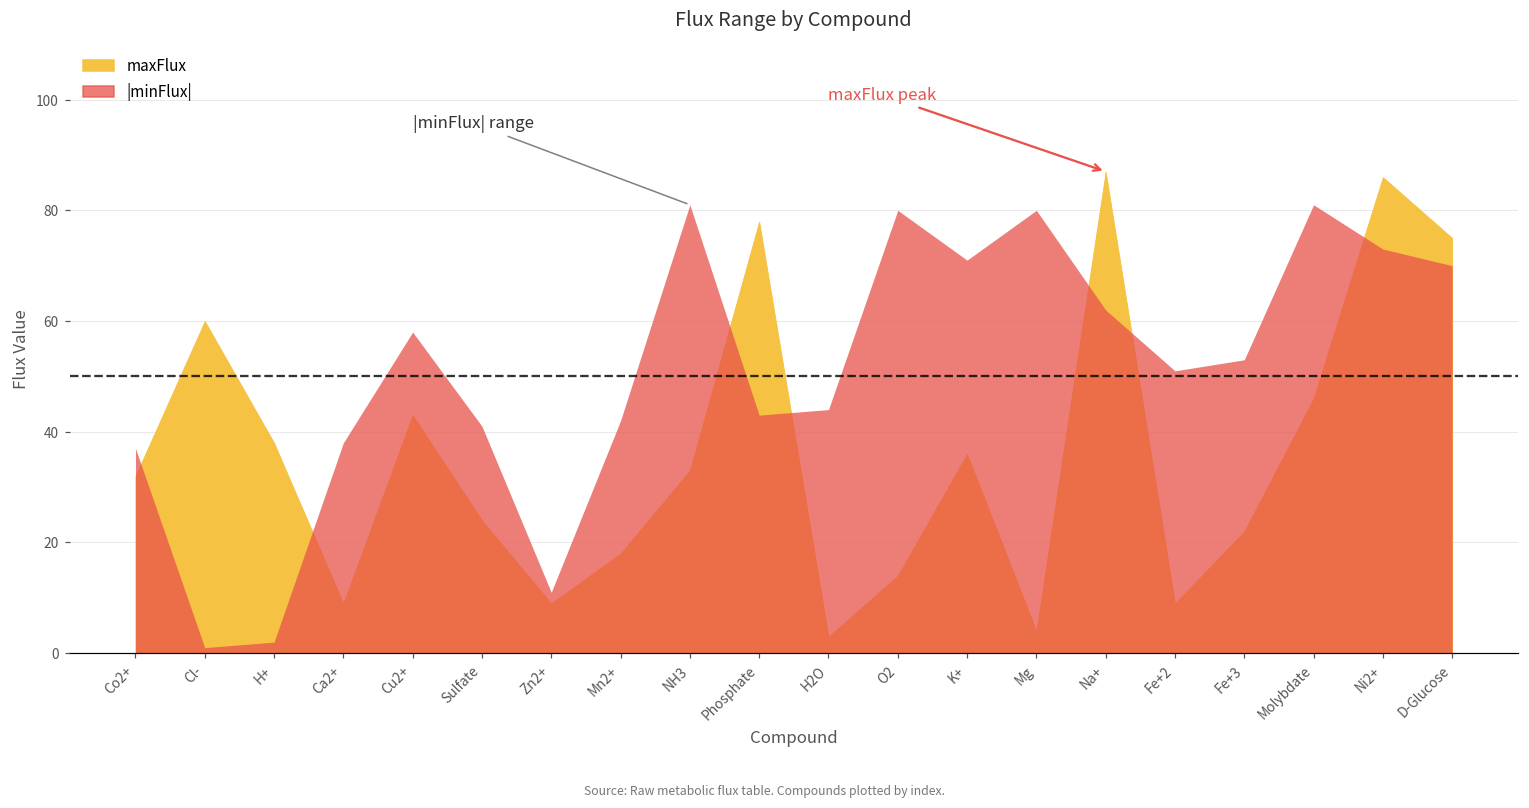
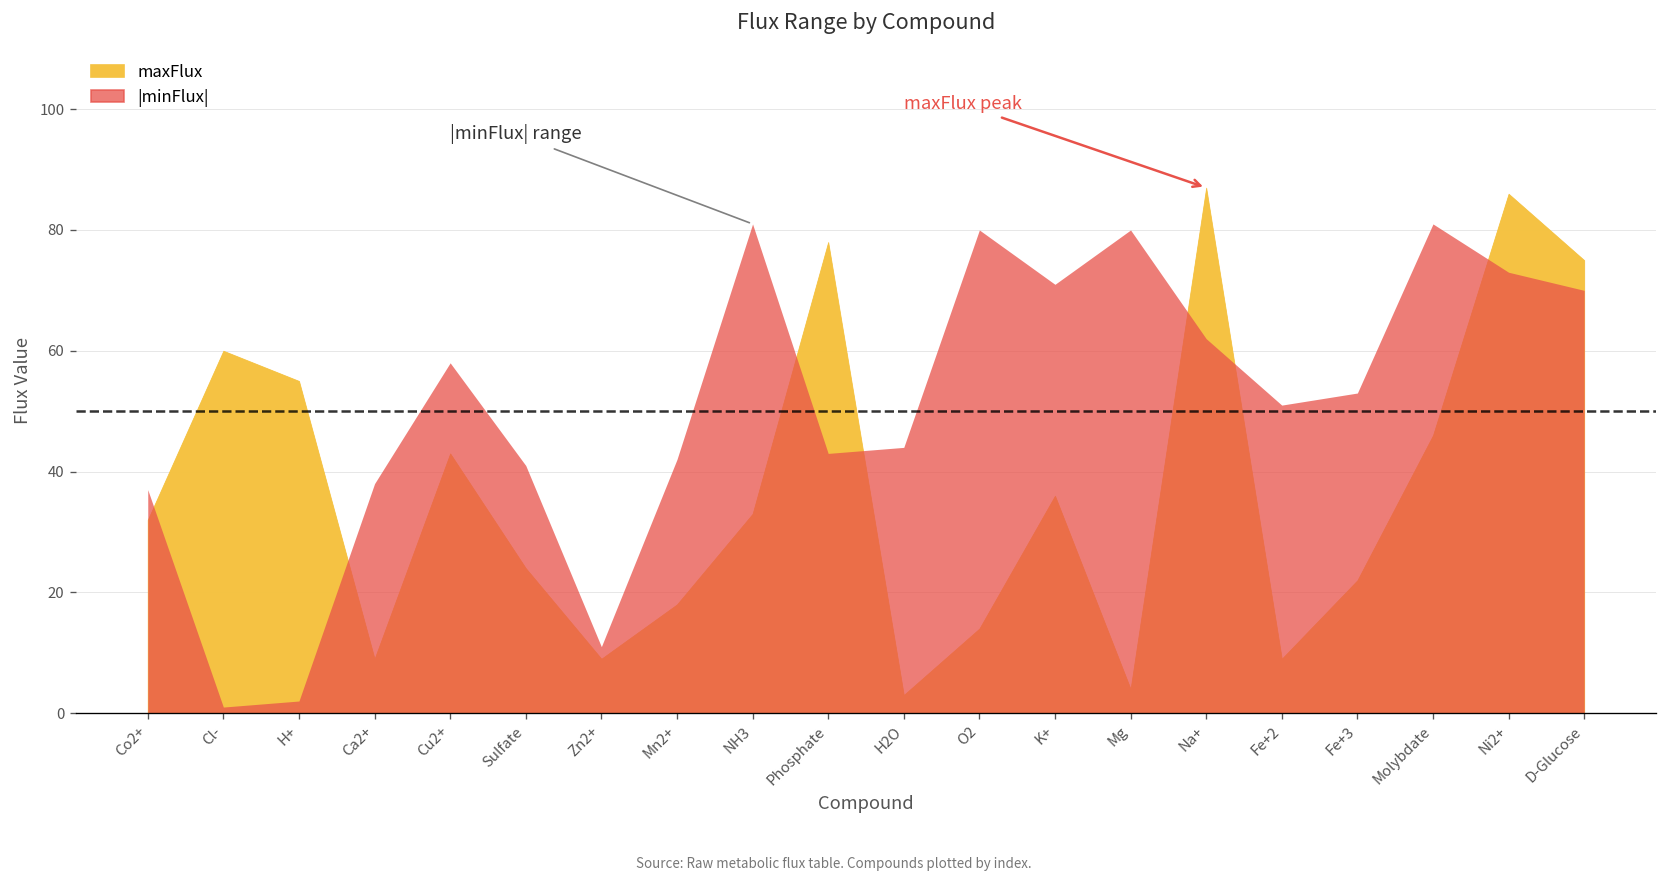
maxFlux, H+: 38 -> 55
